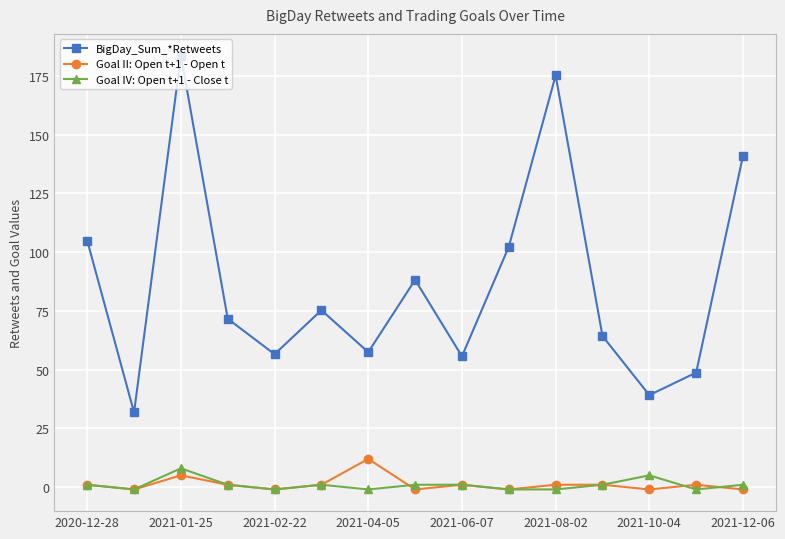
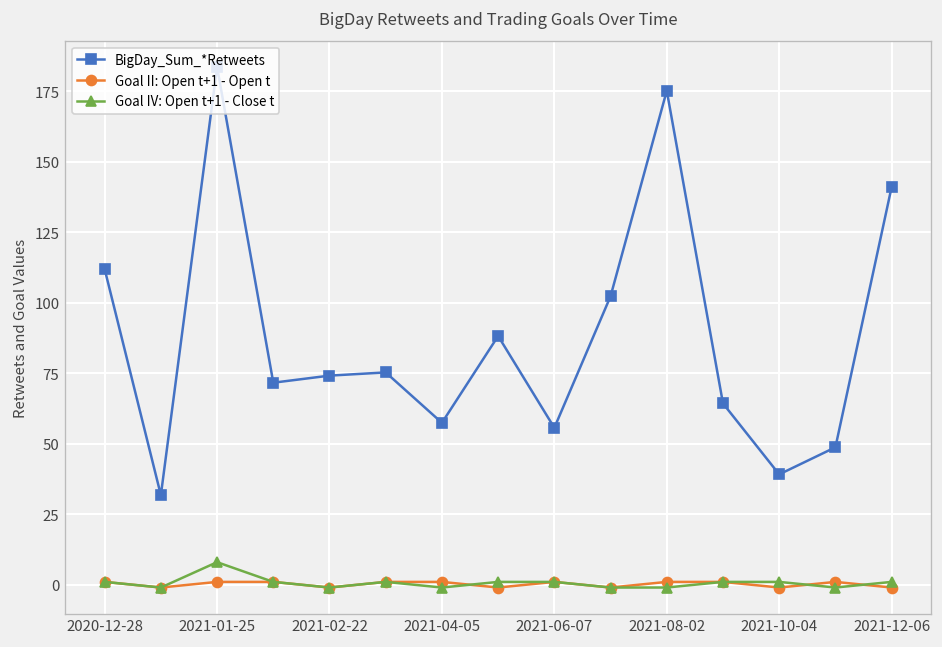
BigDay_Sum_*Retweets, 2020-12-28: 105 -> 112
Goal II: Open t+1 - Open t, 2021-01-25: 5 -> 1
BigDay_Sum_*Retweets, 2021-02-22: 57 -> 74
Goal II: Open t+1 - Open t, 2021-04-05: 12 -> 1
Goal IV: Open t+1 - Close t, 2021-10-04: 5 -> 1
